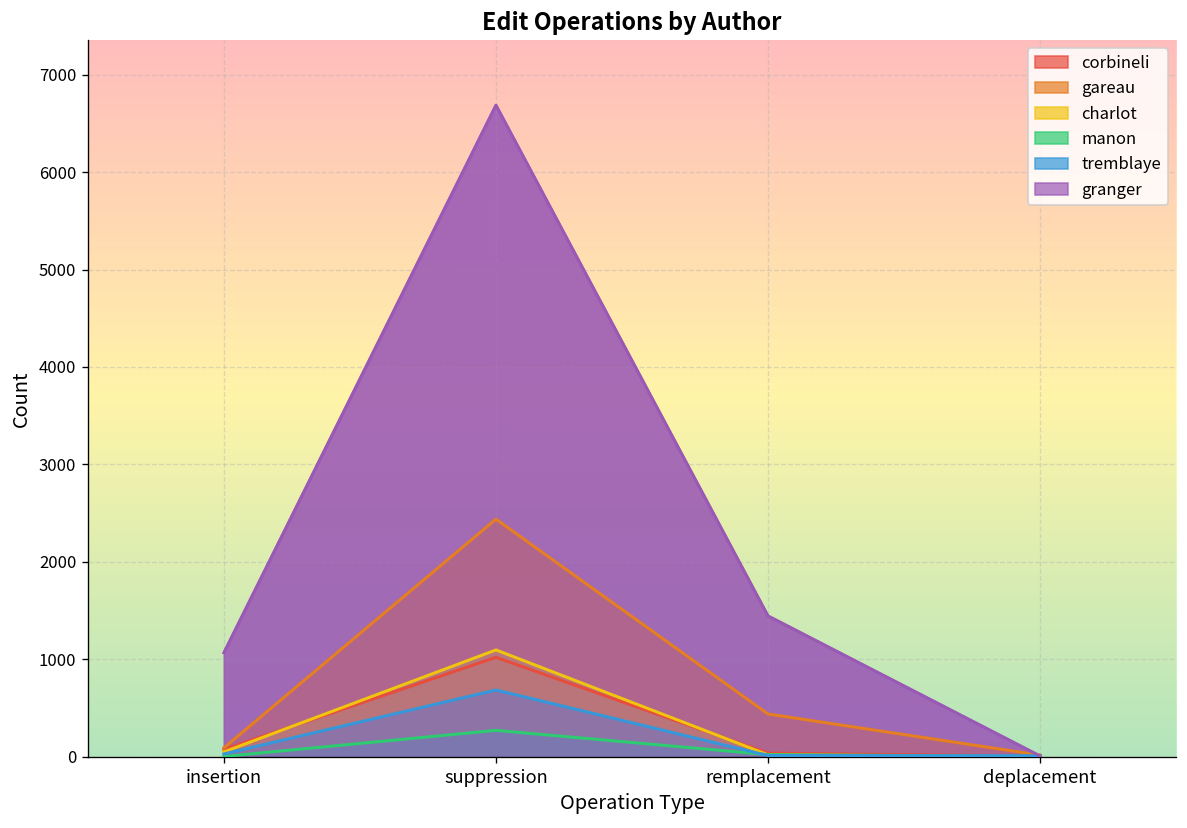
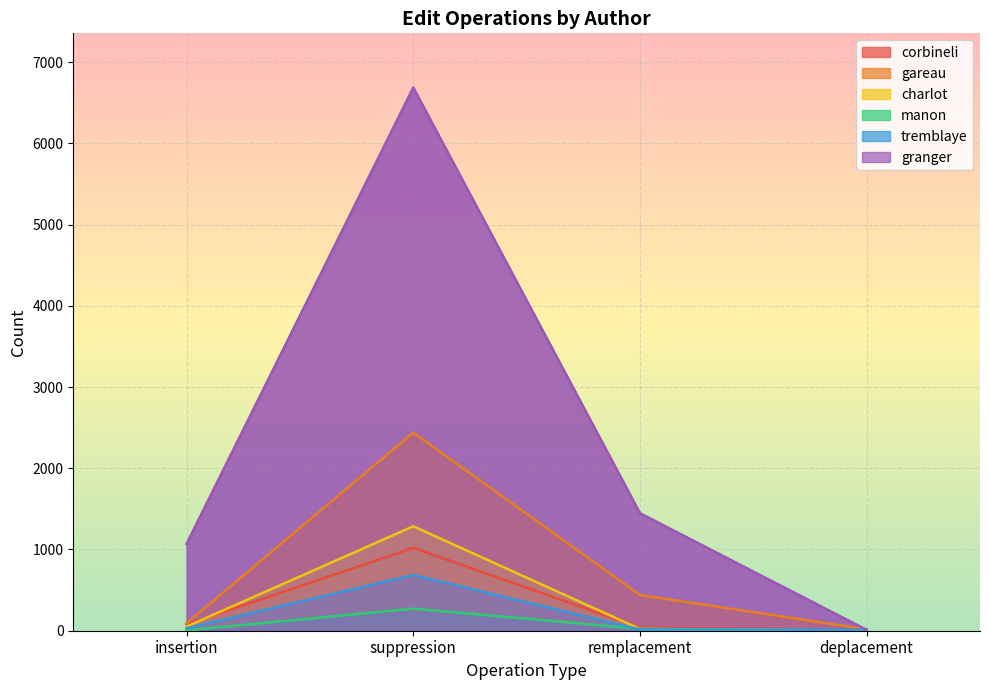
charlot, suppression: 1100 -> 1300
